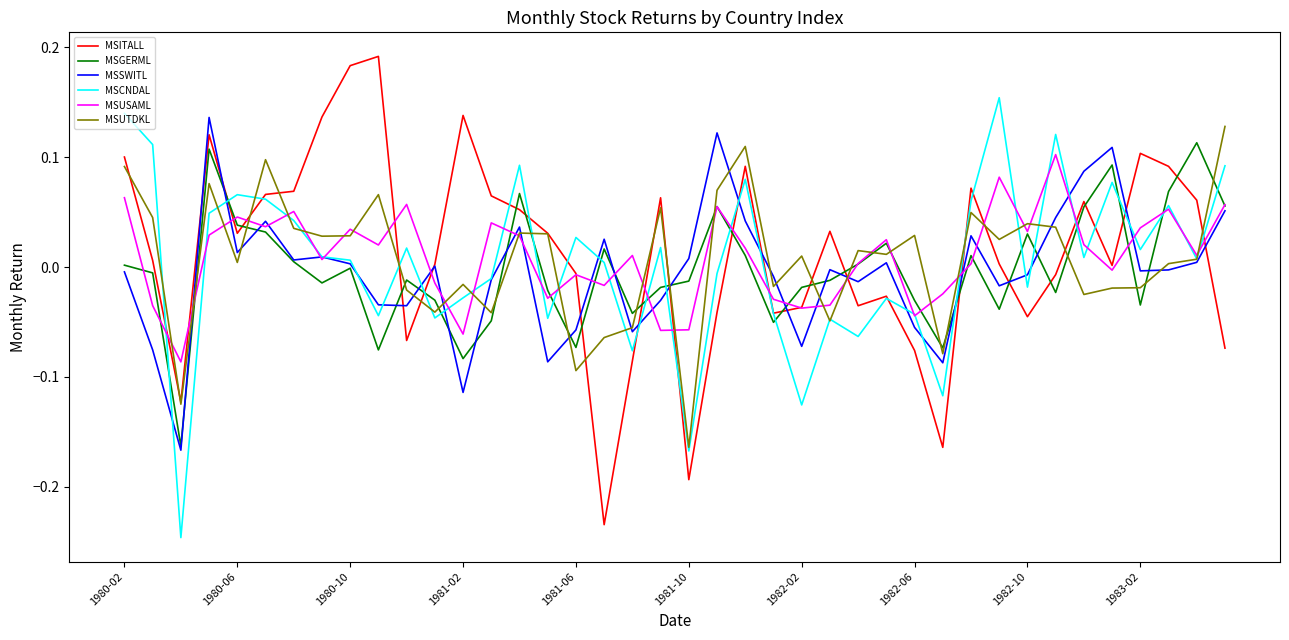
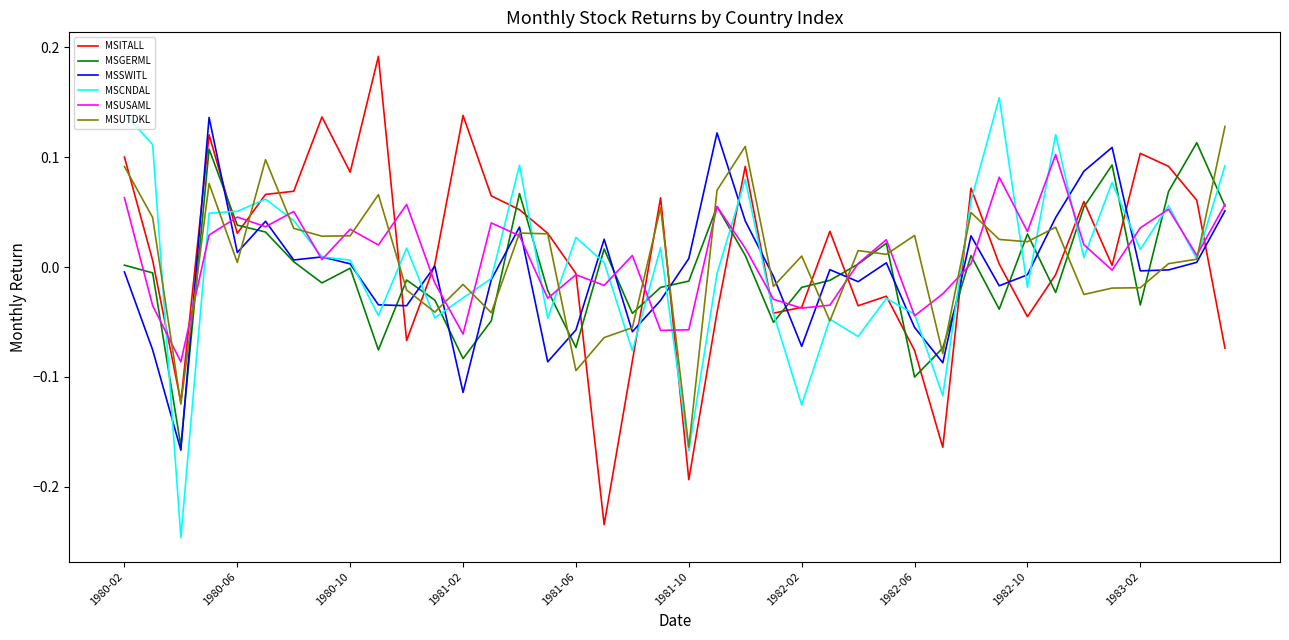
MSCNDAL, 1980-06: 0.066 -> 0.051
MSITALL, 1980-10: 0.183 -> 0.086
MSGERML, 1982-06: -0.030 -> -0.100
MSUTDKL, 1982-10: 0.039 -> 0.023
